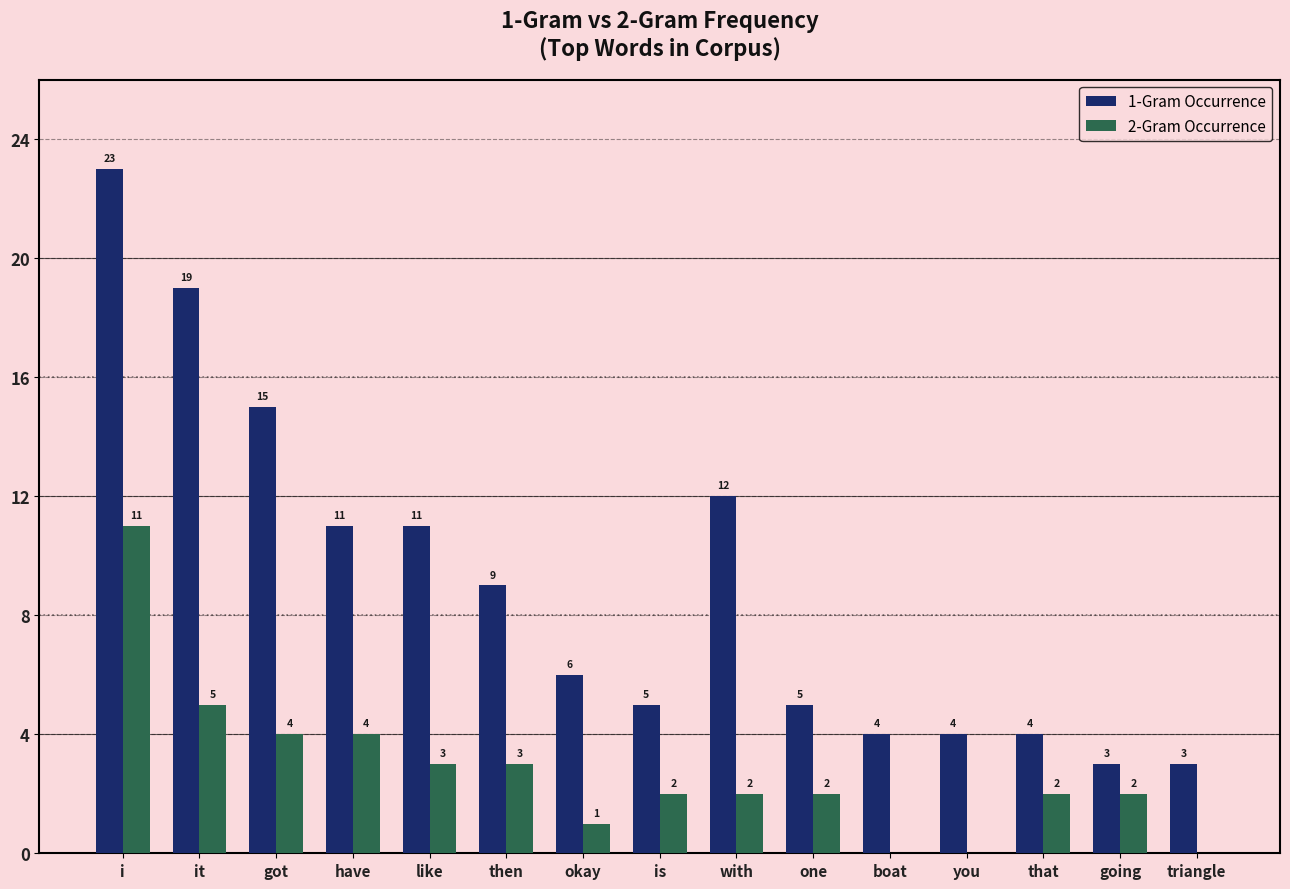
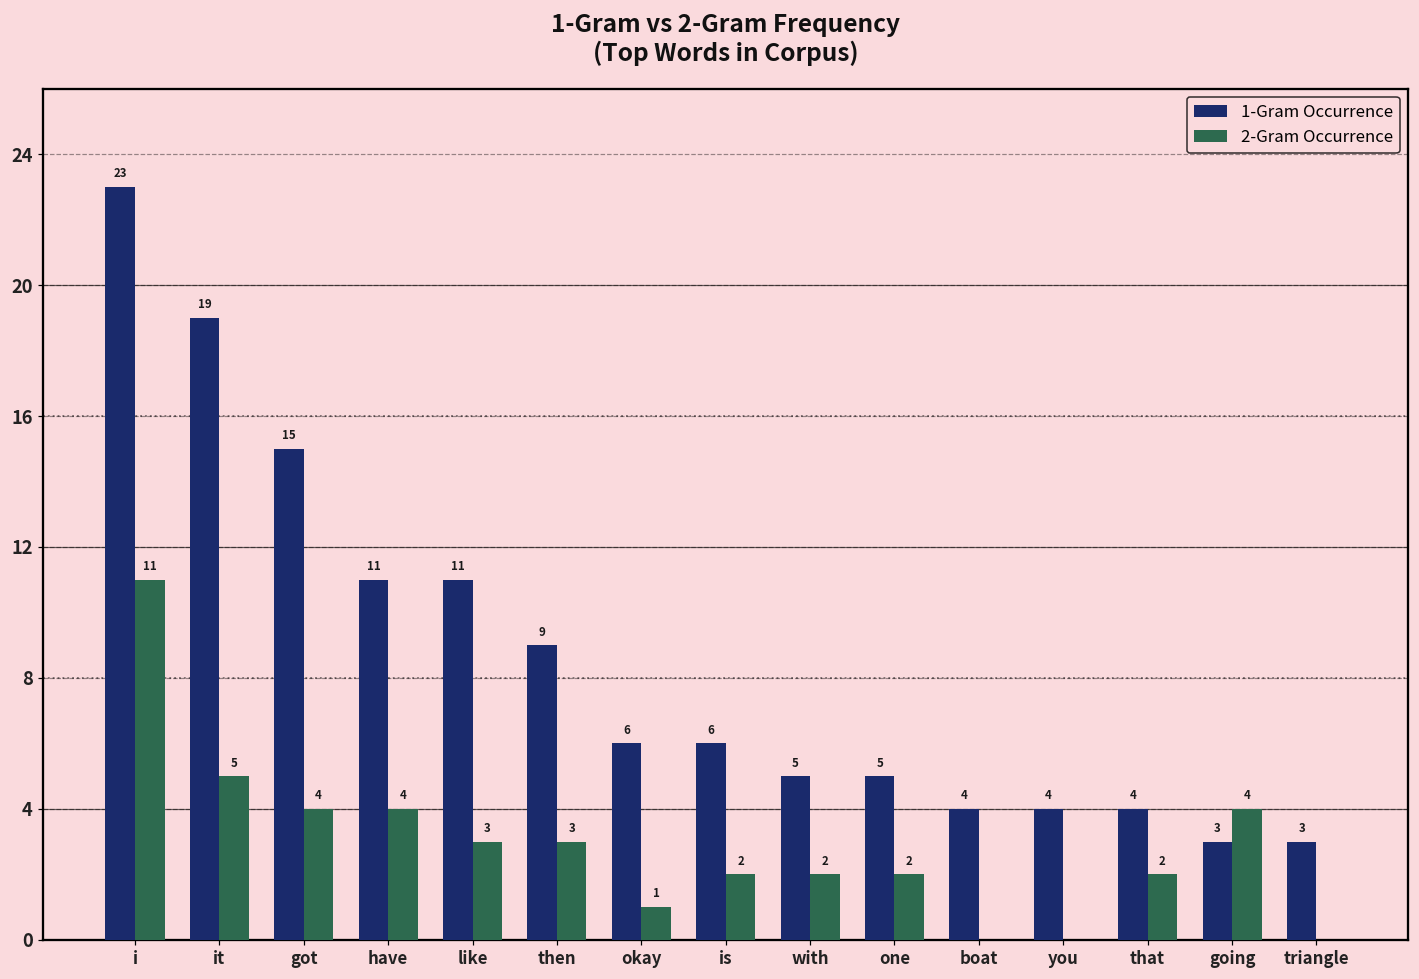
1-Gram Occurrence, is: 5 -> 6
1-Gram Occurrence, with: 12 -> 5
2-Gram Occurrence, going: 2 -> 4
